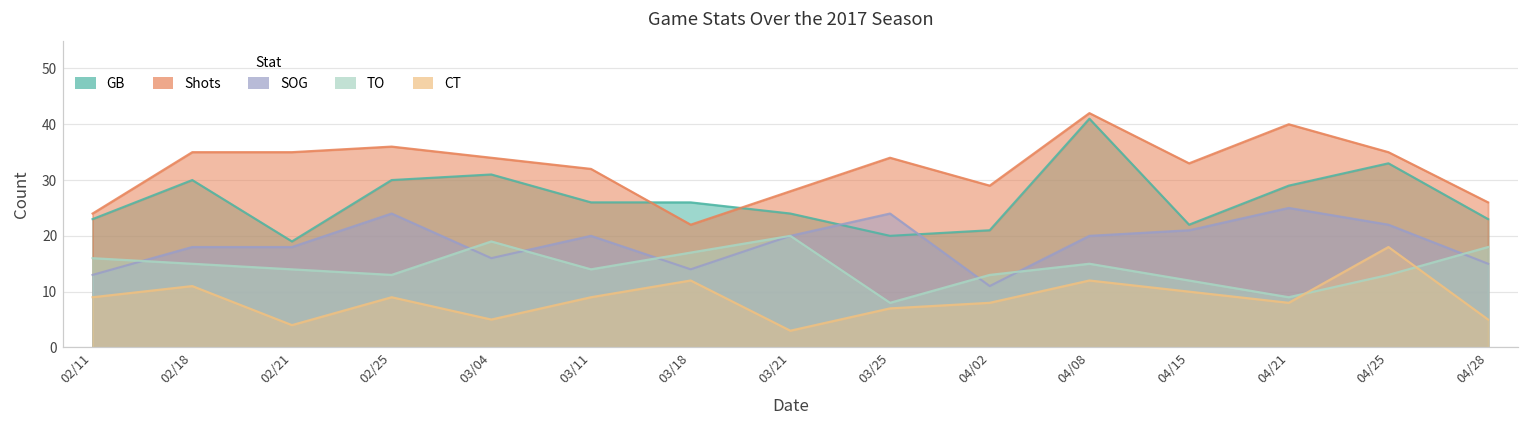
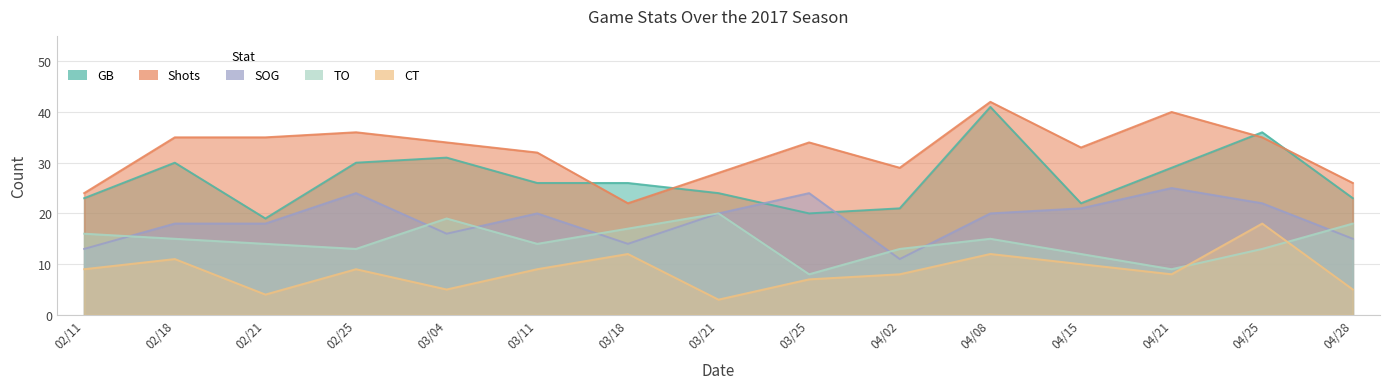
GB, 04/25: 33 -> 36
